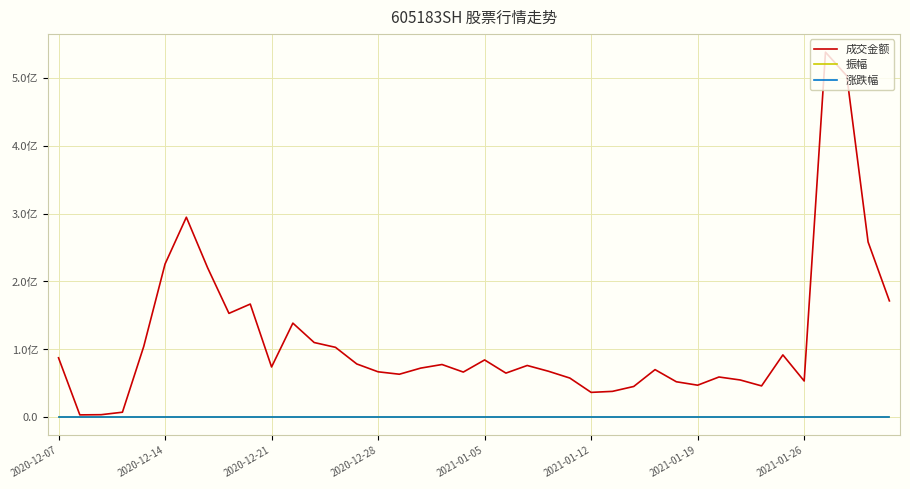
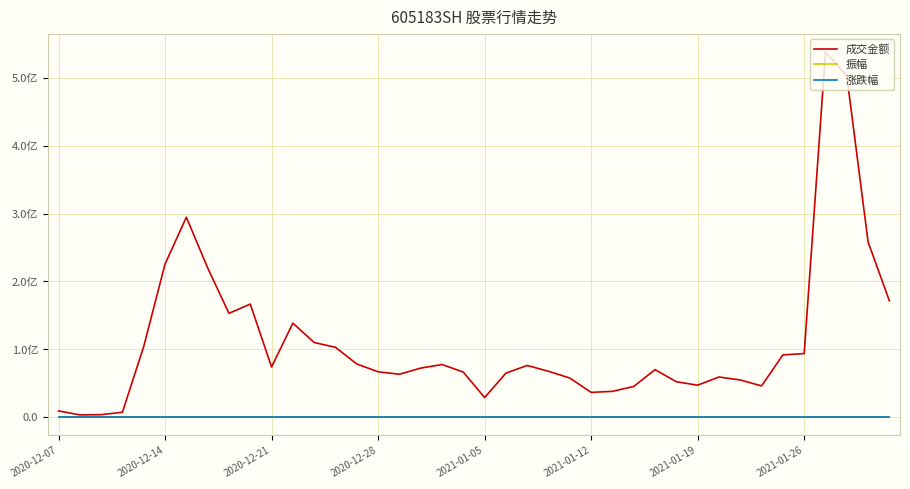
成交金额, 2020-12-07: 0.9亿 -> 0.1亿
成交金额, 2021-01-05: 0.8亿 -> 0.3亿
成交金额, 2021-01-26: 0.5亿 -> 0.9亿
